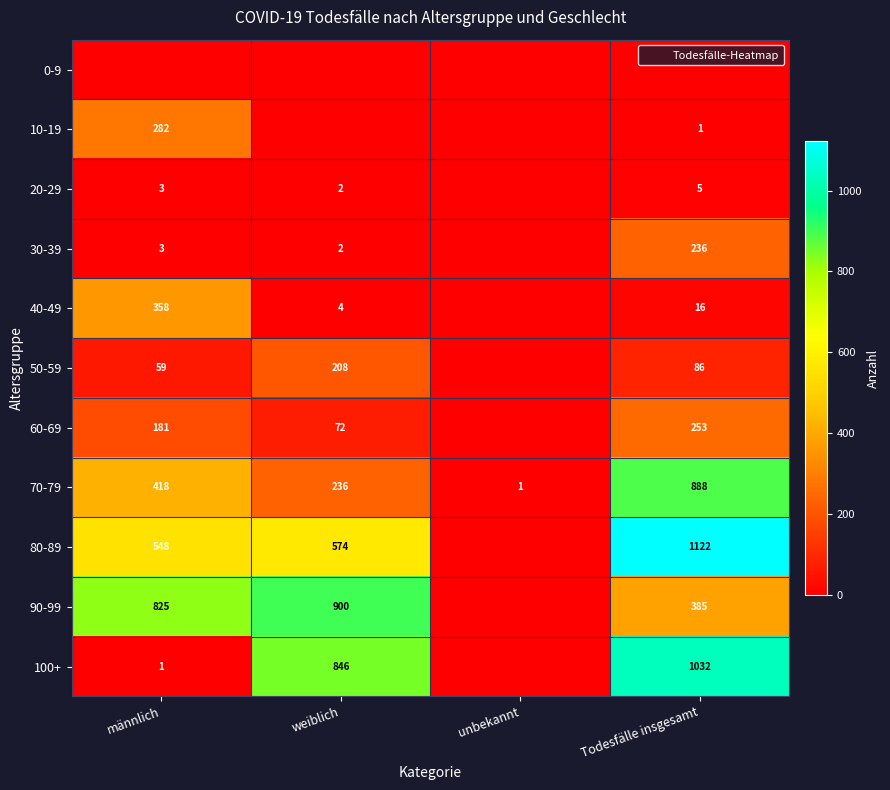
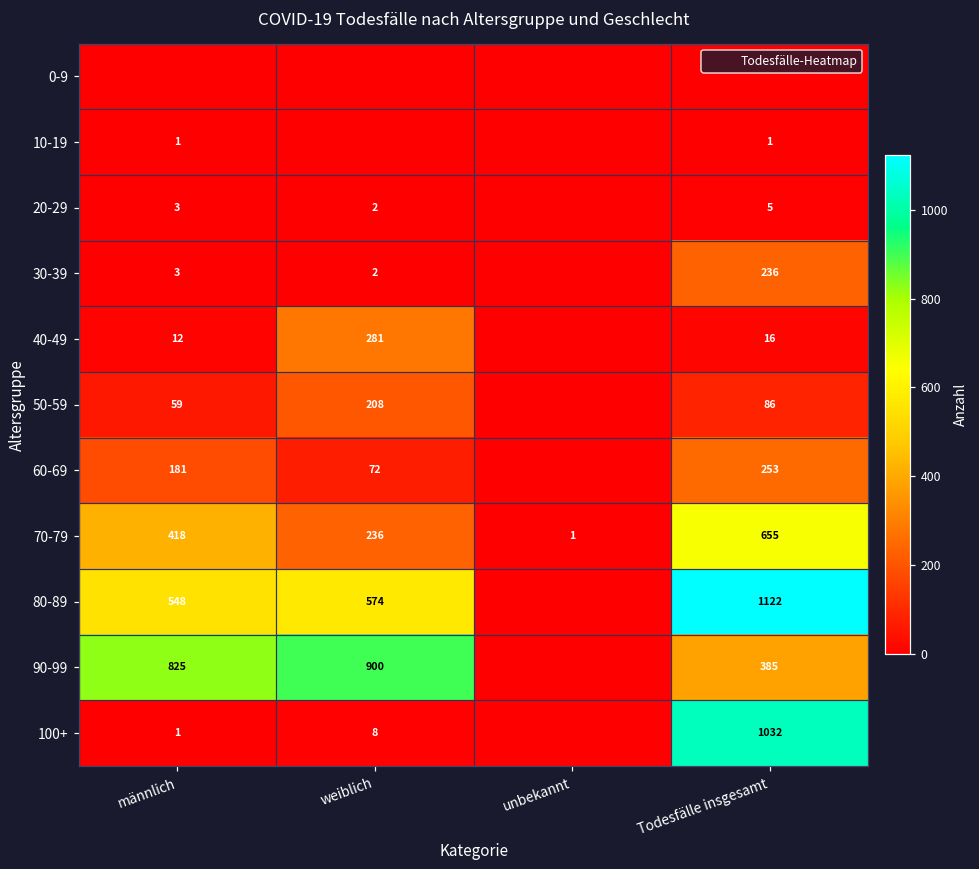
10-19, männlich: 282 -> 1
40-49, männlich: 358 -> 12
40-49, weiblich: 4 -> 281
70-79, Todesfälle insgesamt: 888 -> 655
100+, weiblich: 846 -> 8
